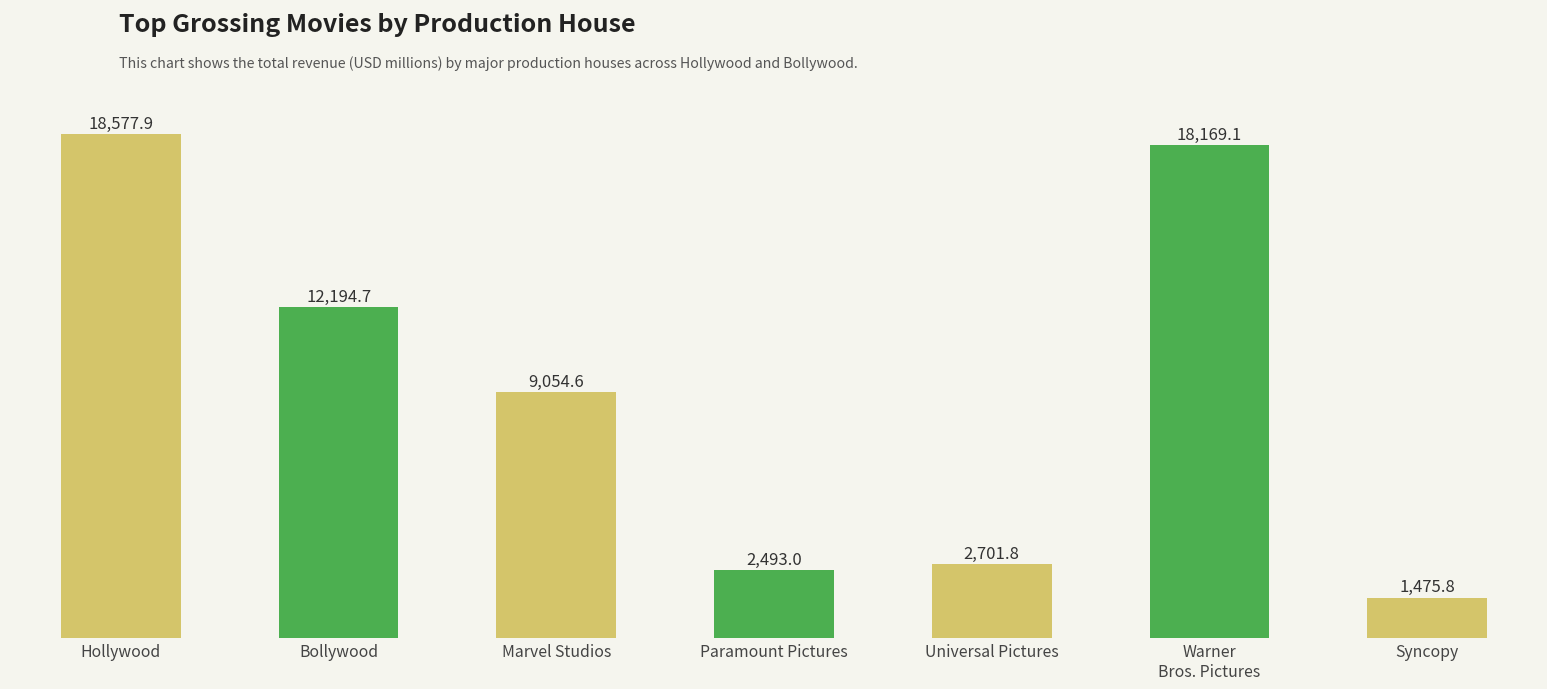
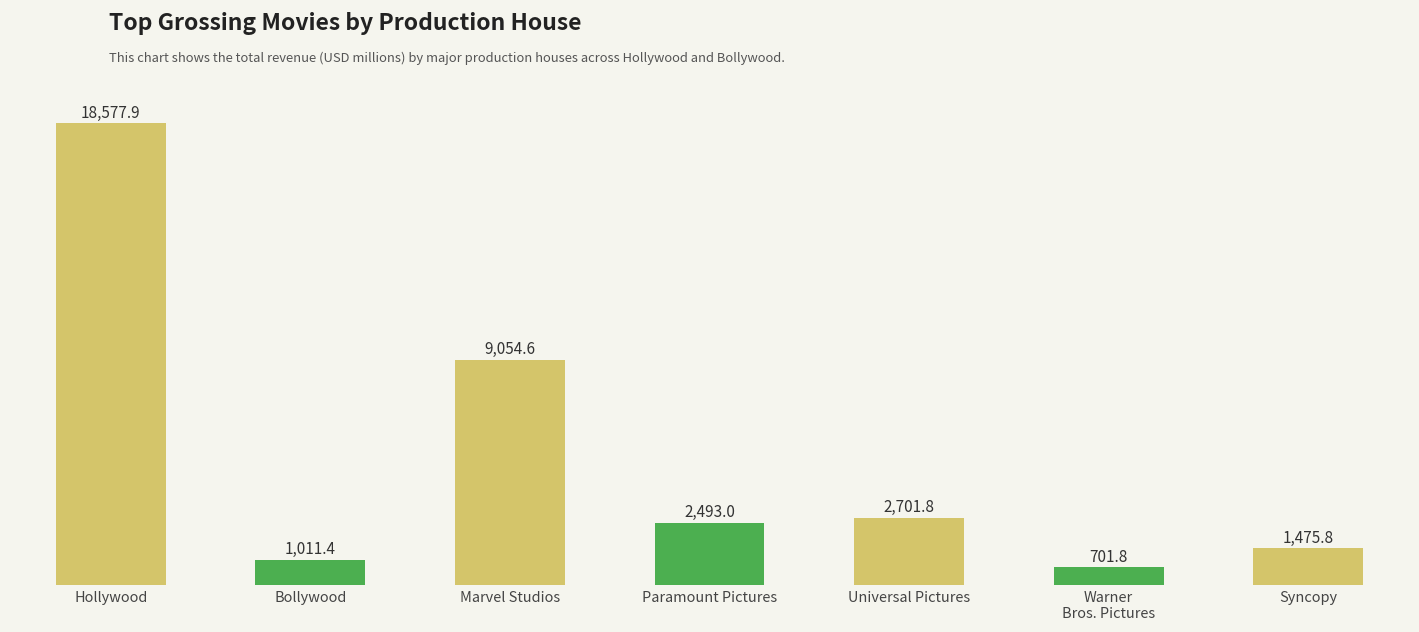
Bollywood: 12,194.7 -> 1,011.4
Warner Bros. Pictures: 18,169.1 -> 701.8
